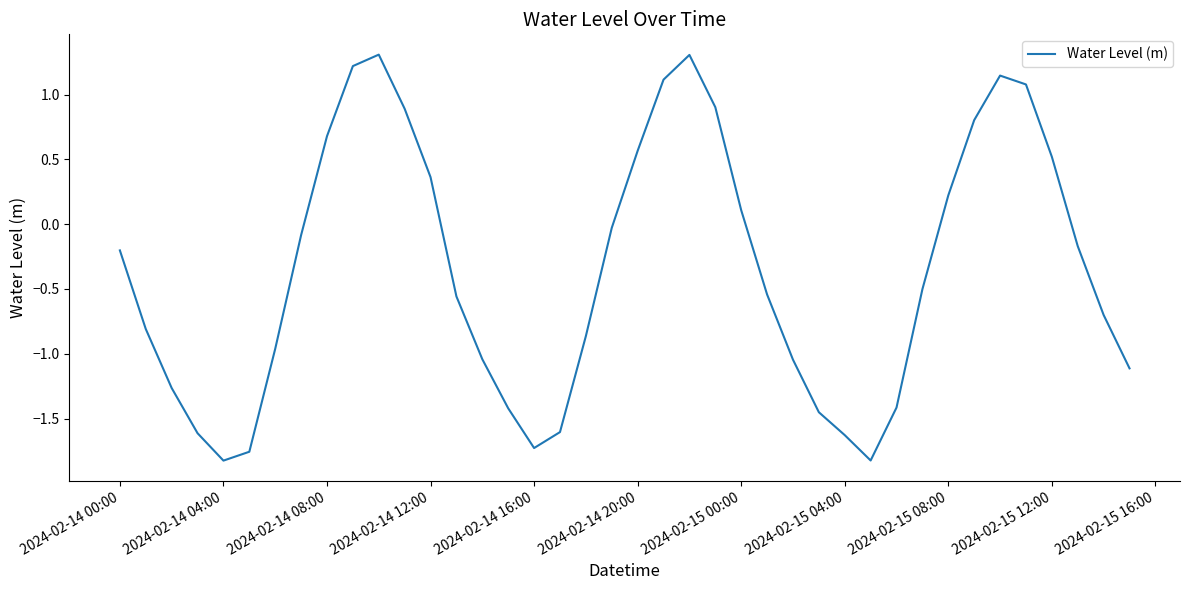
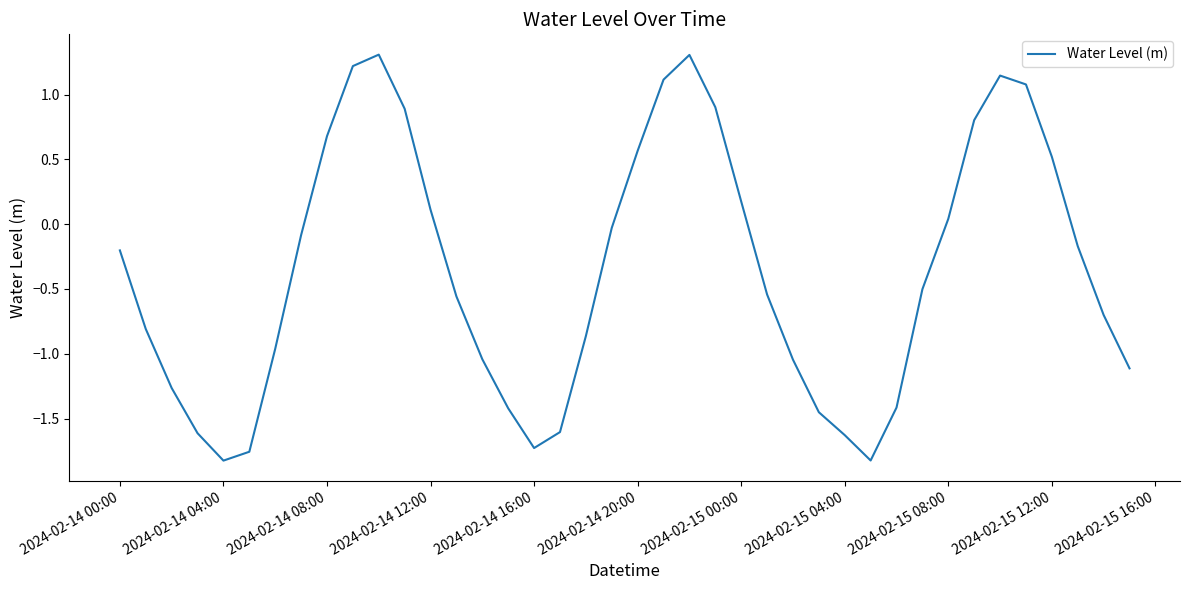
2024-02-14 12:00: 0.36 -> 0.11
2024-02-15 00:00: 0.11 -> 0.18
2024-02-15 08:00: 0.22 -> 0.04
